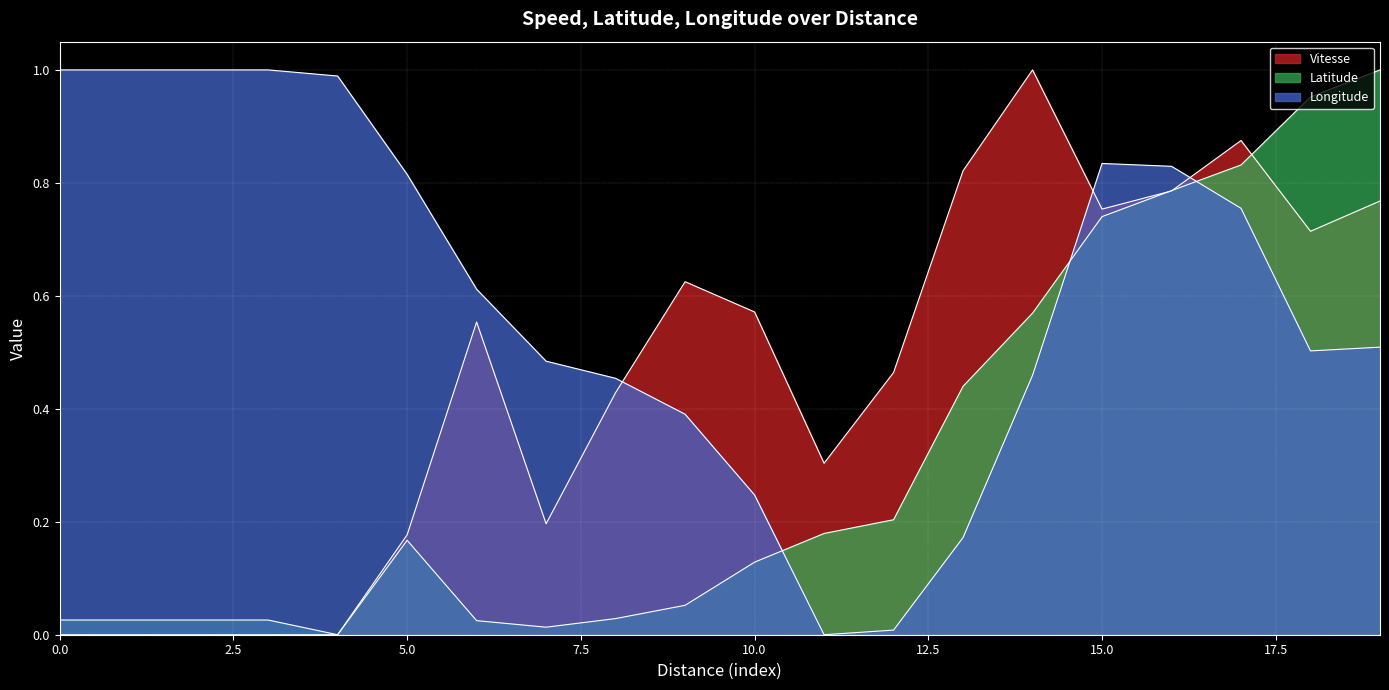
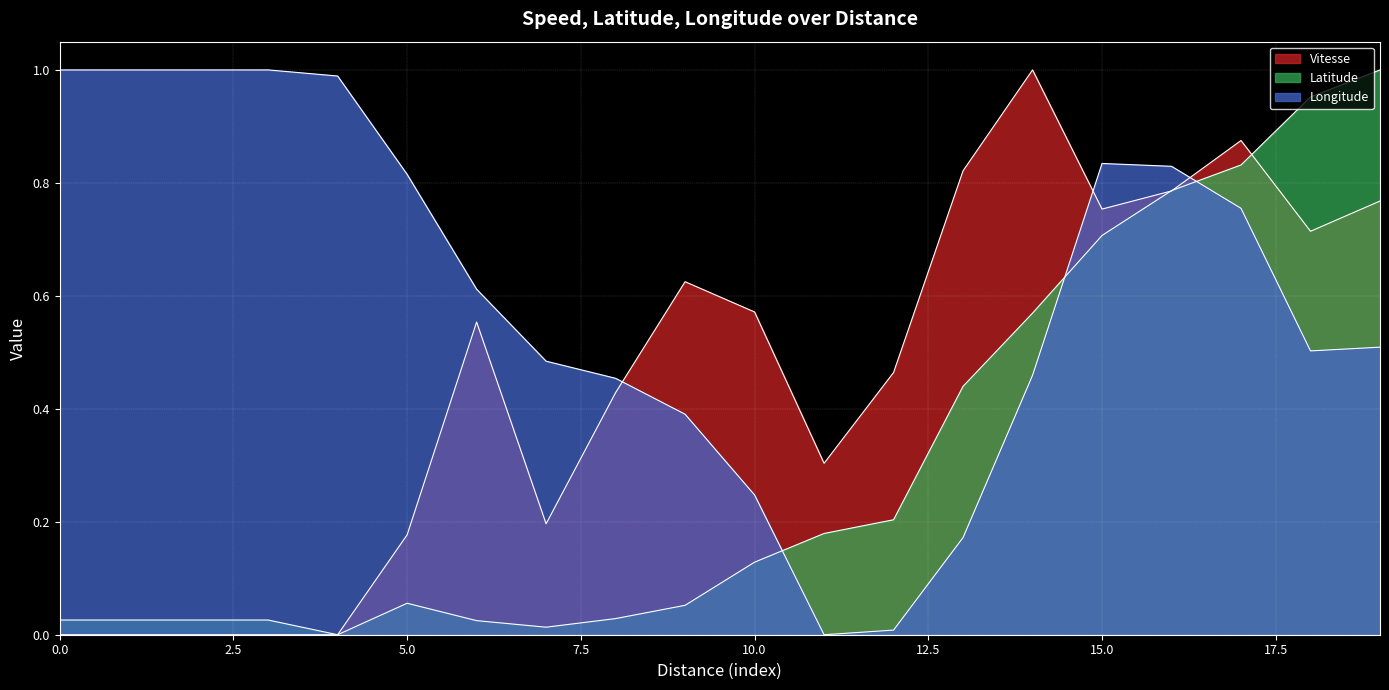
Latitude, 5.0: 0.17 -> 0.06
Latitude, 15.0: 0.74 -> 0.71
